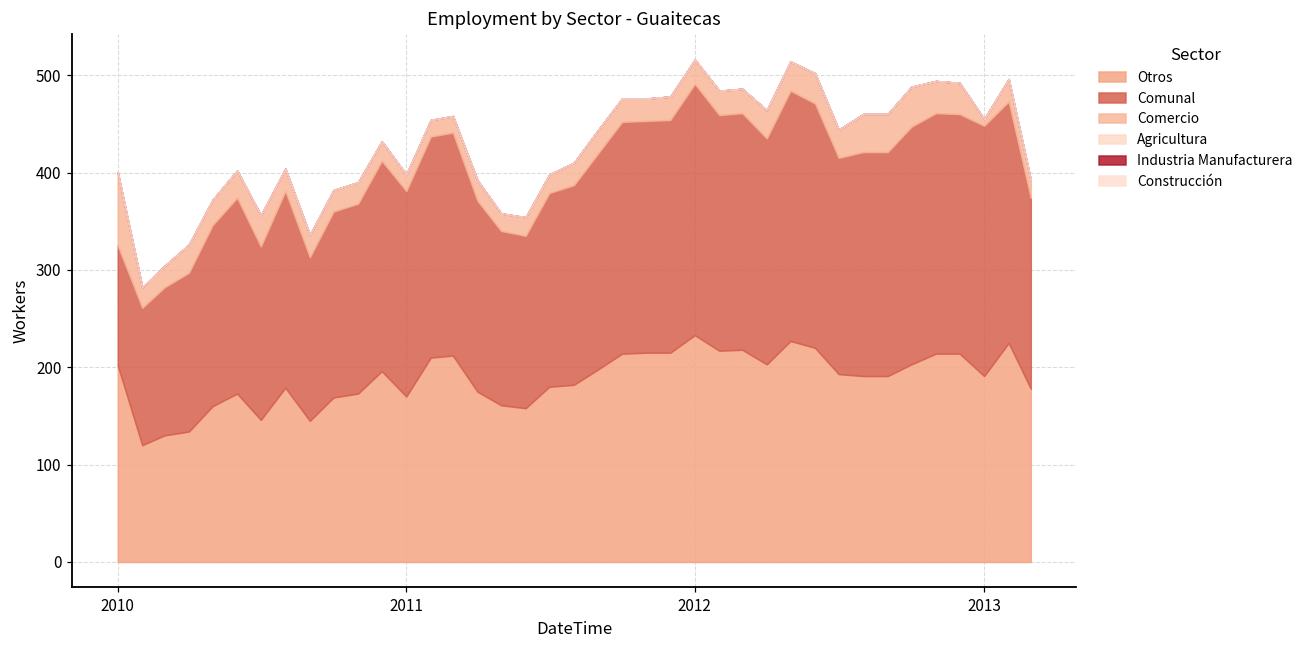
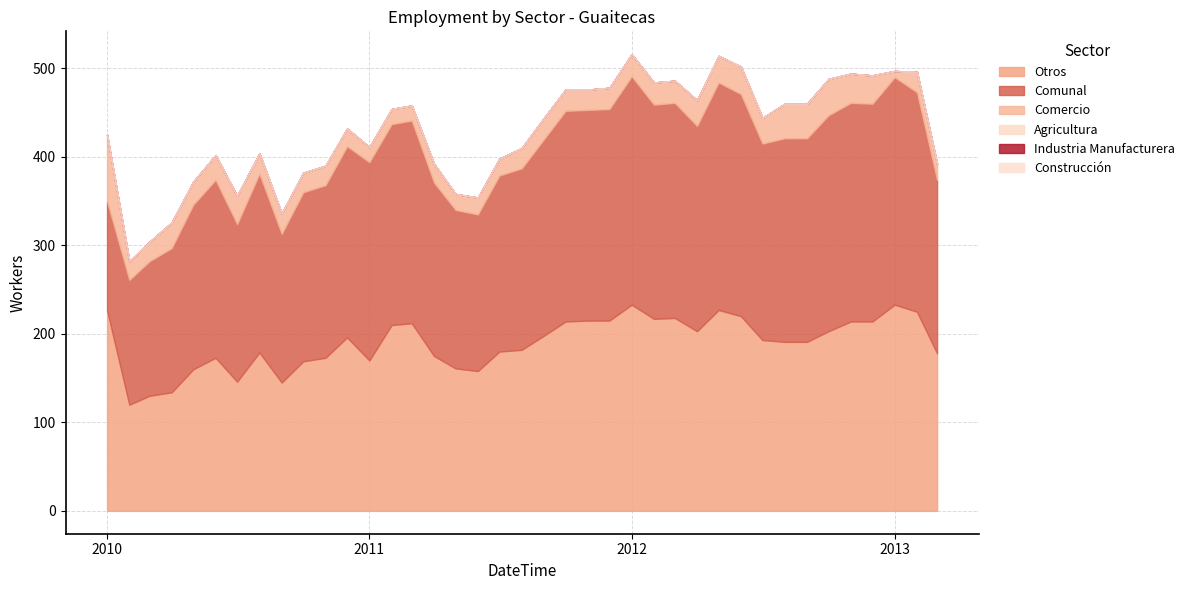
Otros, 2010: 200 -> 230
Comunal, 2011: 210 -> 220
Otros, 2013: 190 -> 230
